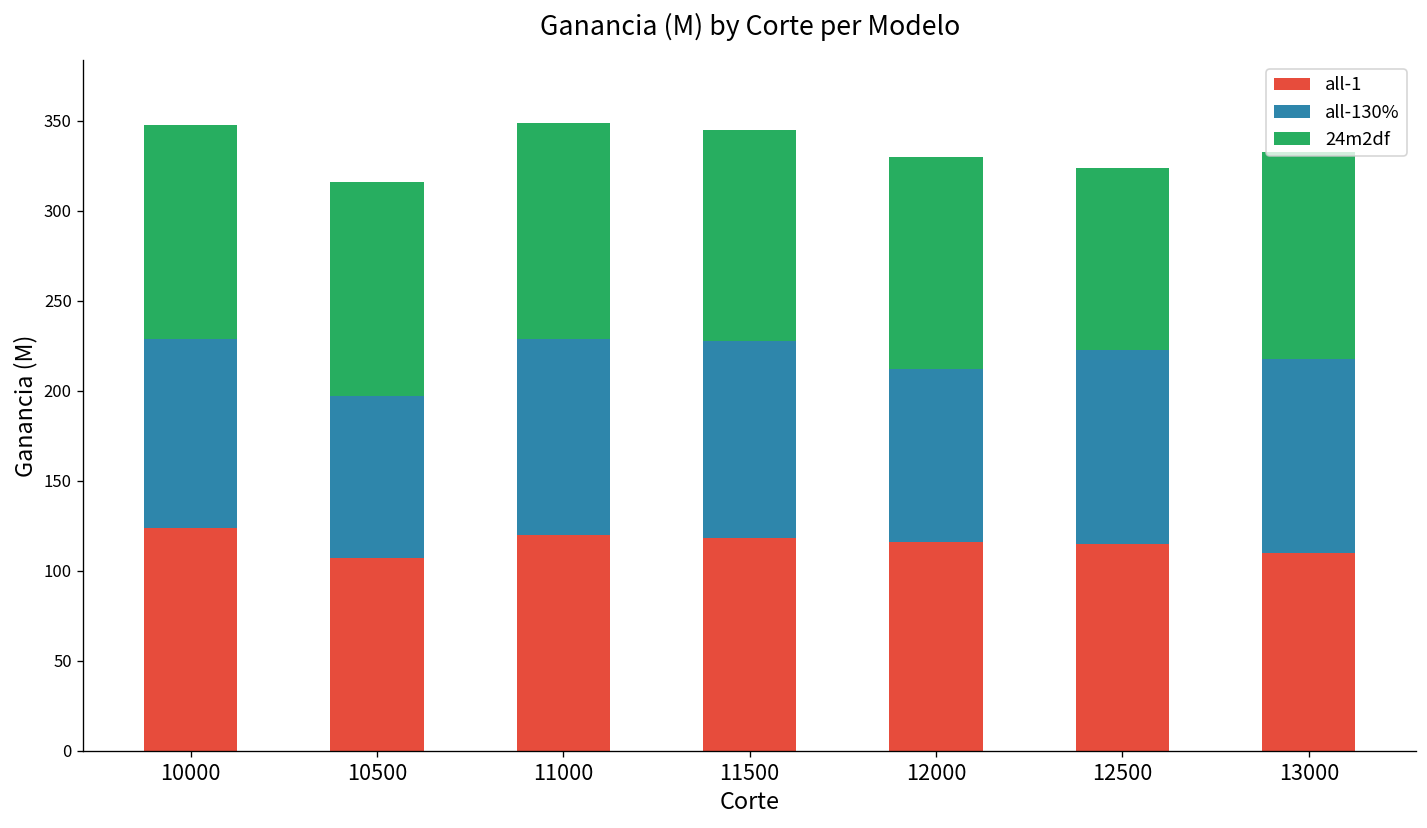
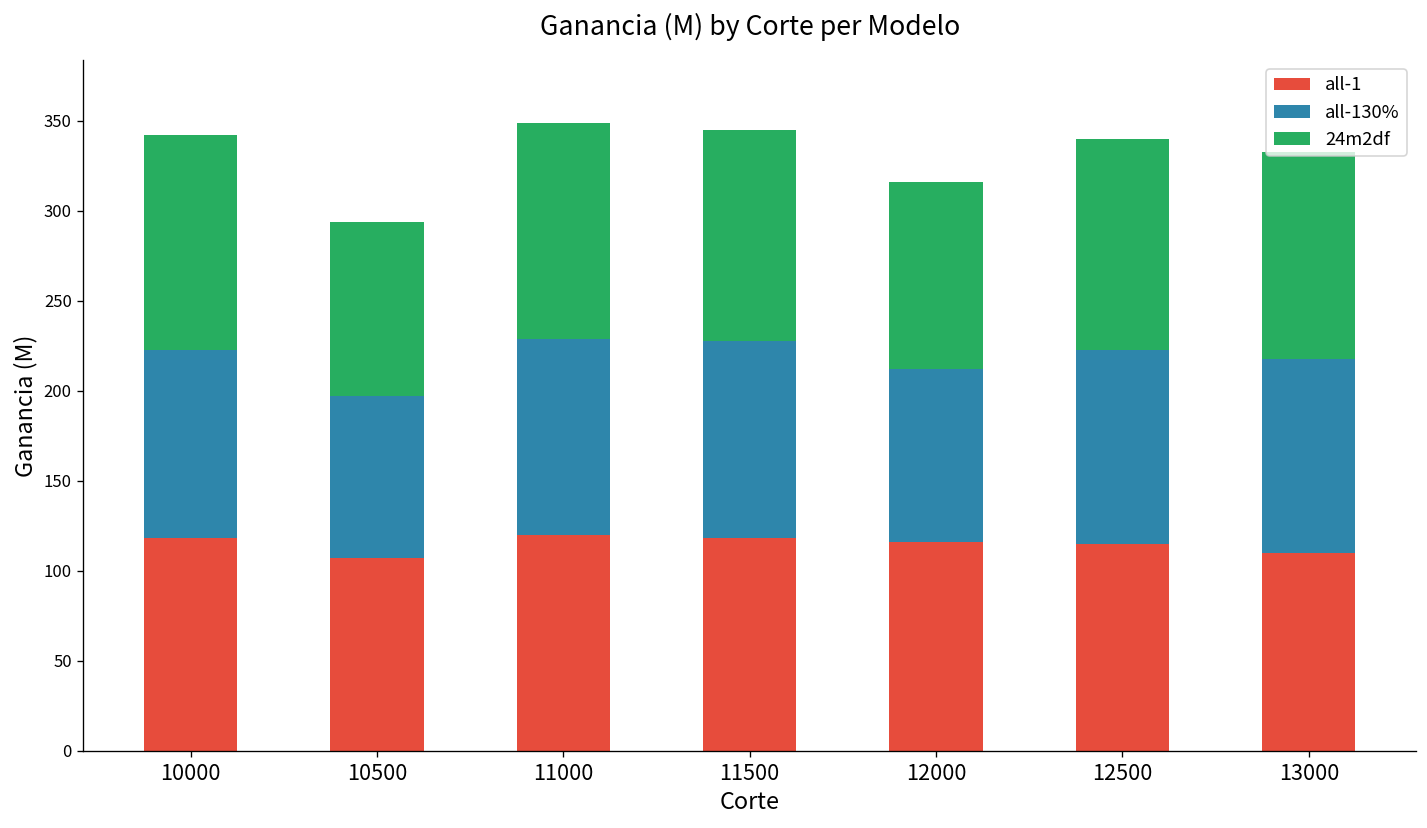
all-1, 10000: 124 -> 118
24m2df, 10500: 119 -> 97
24m2df, 12000: 118 -> 104
24m2df, 12500: 101 -> 117
